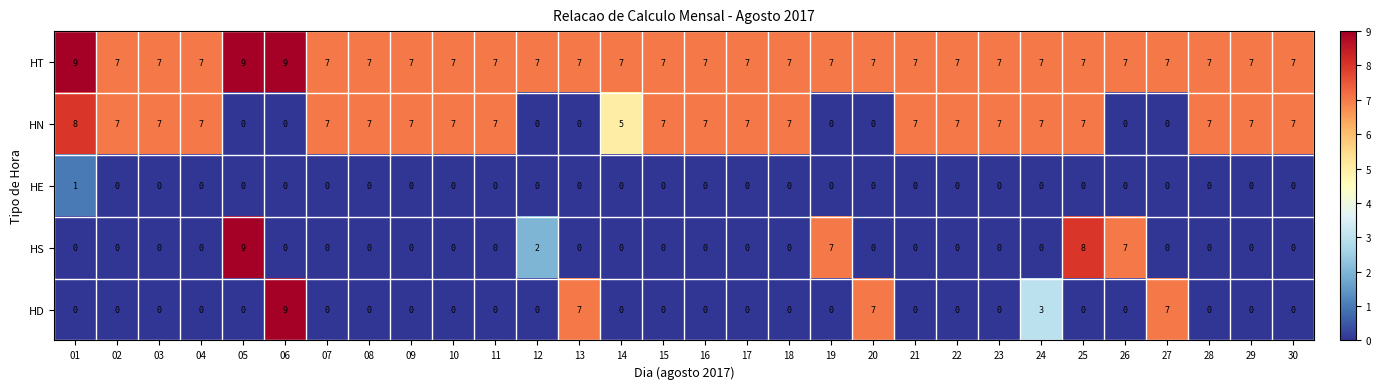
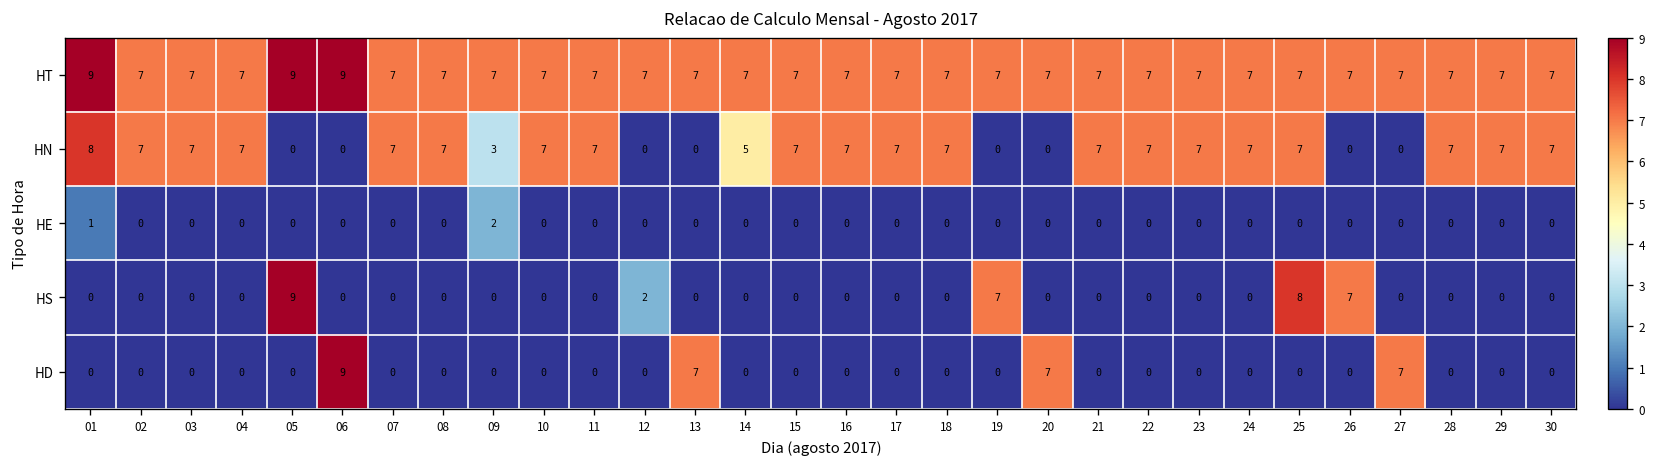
HN, 09: 7 -> 3
HE, 09: 0 -> 2
HD, 24: 3 -> 0
